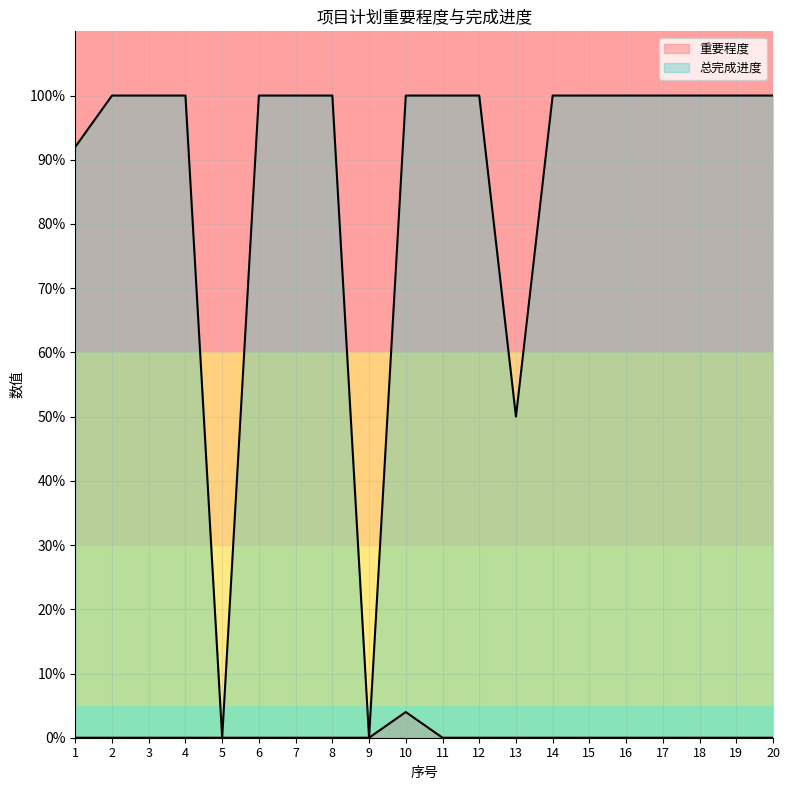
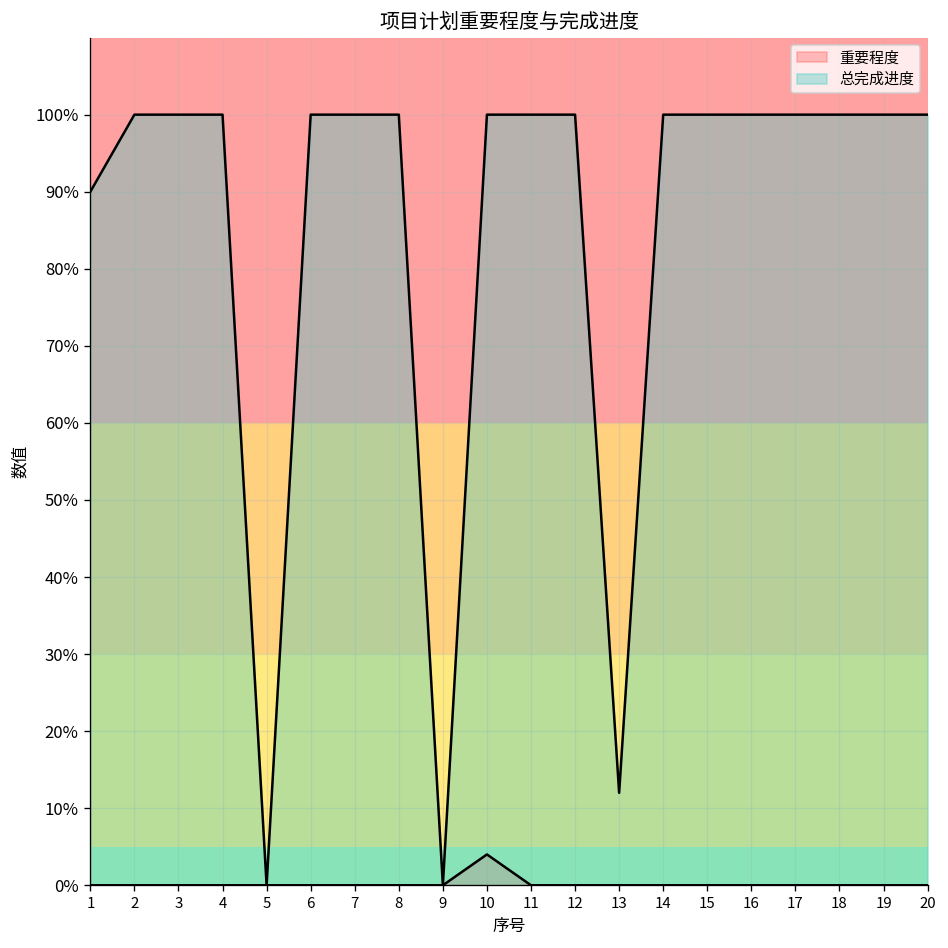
总完成进度, 1: 92% -> 90%
总完成进度, 13: 50% -> 12%
